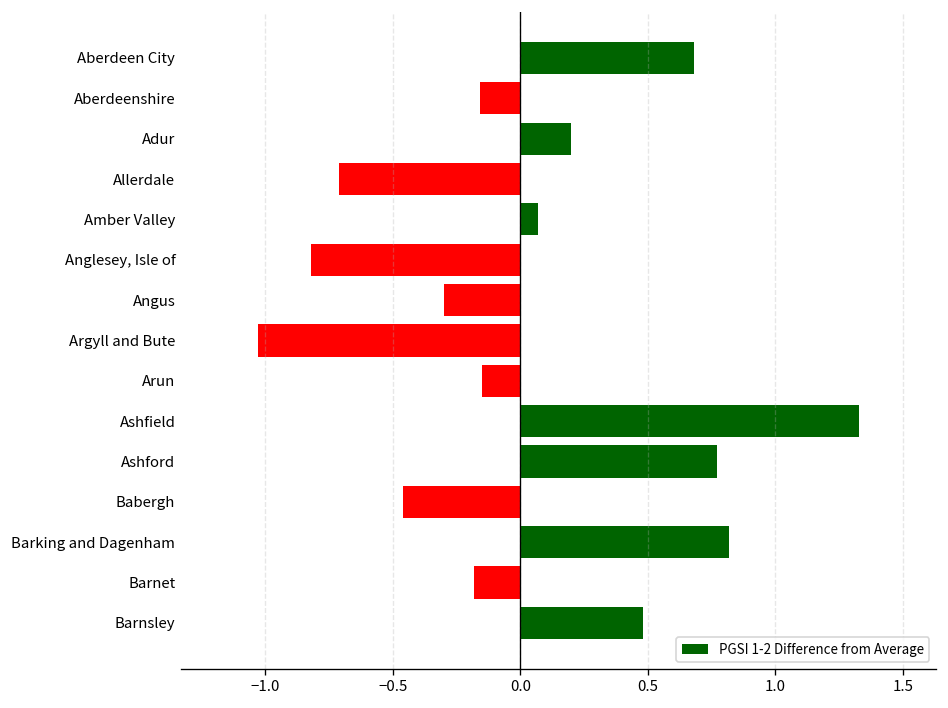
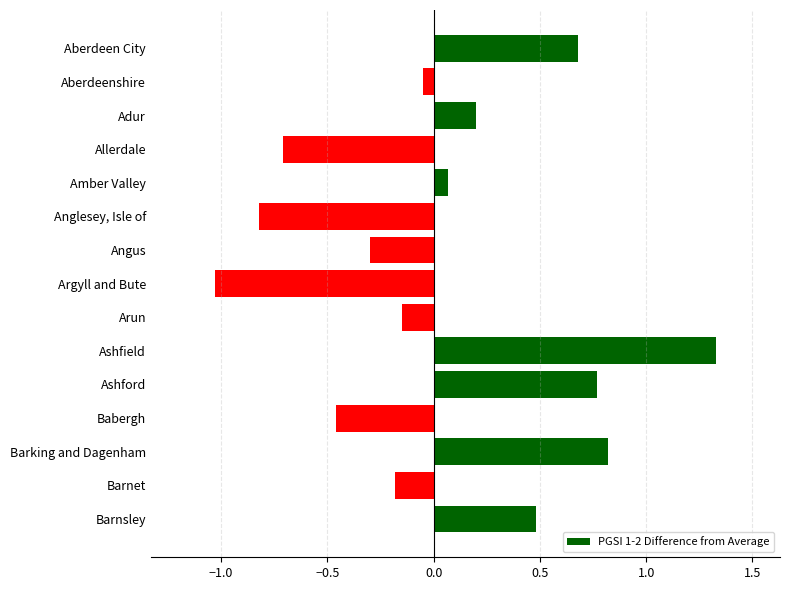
Aberdeenshire: -0.16 -> -0.05
